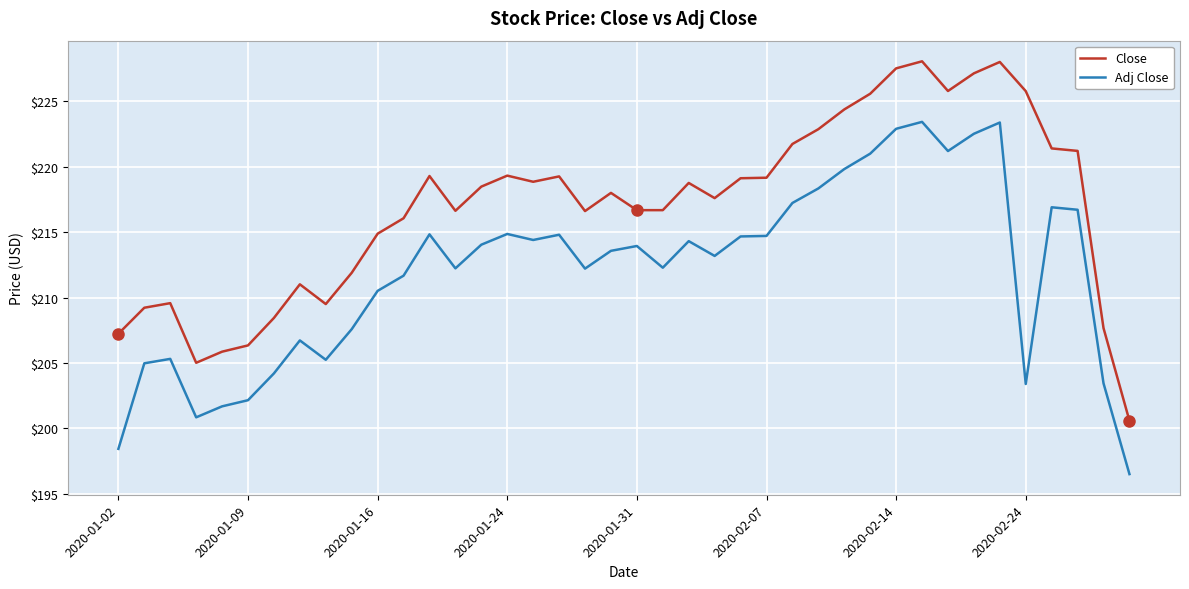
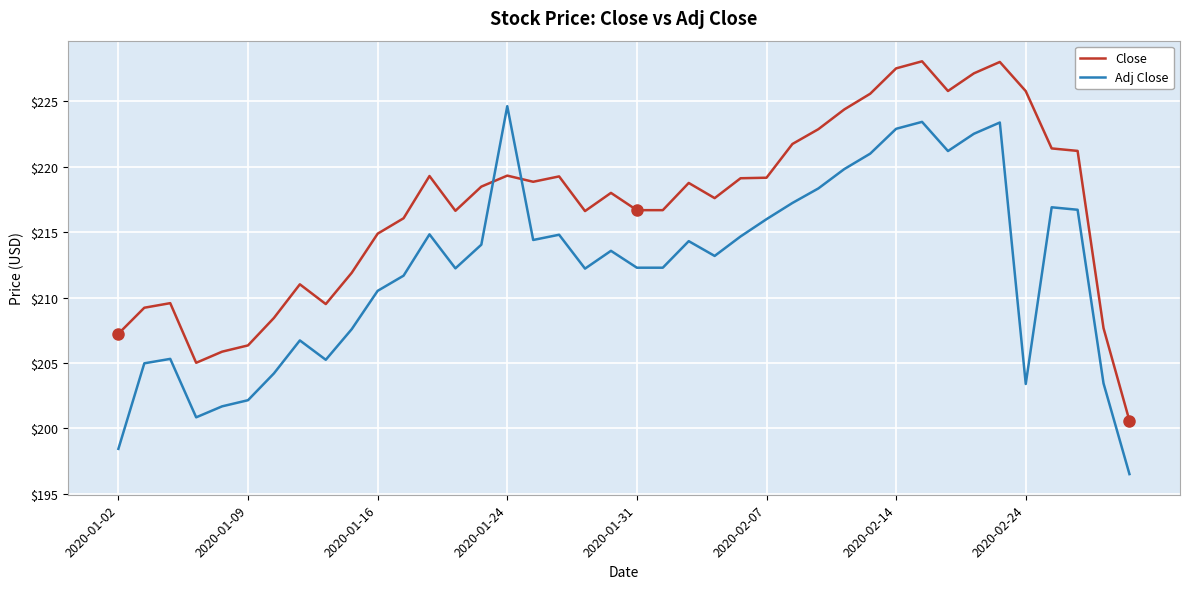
Adj Close, 2020-01-24: $214.9 -> $224.6
Adj Close, 2020-01-31: $214.0 -> $212.3
Adj Close, 2020-02-07: $214.7 -> $216.0
